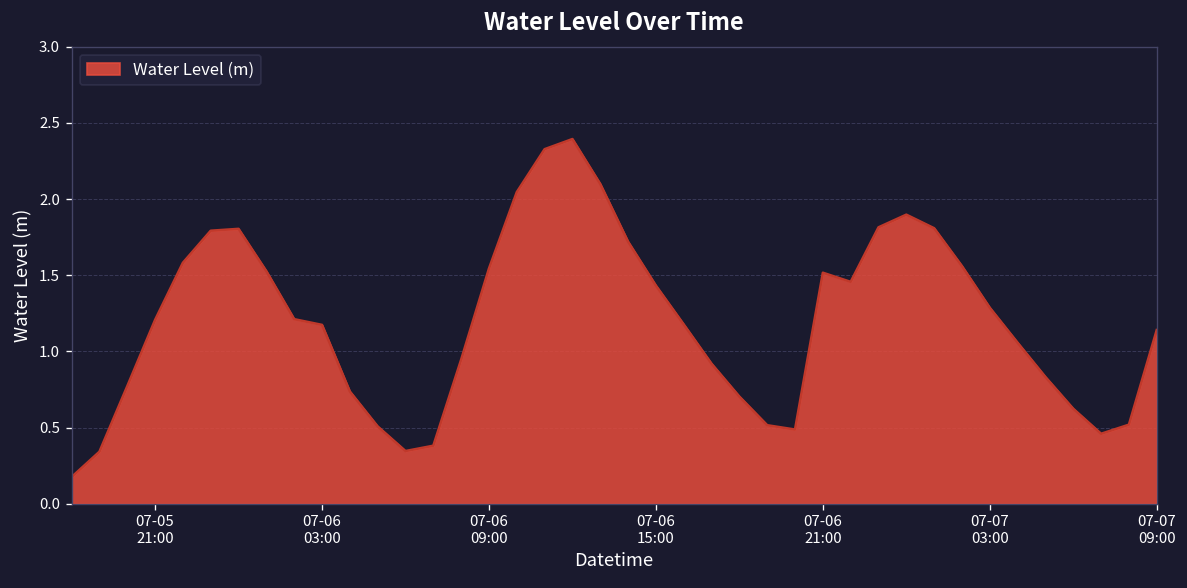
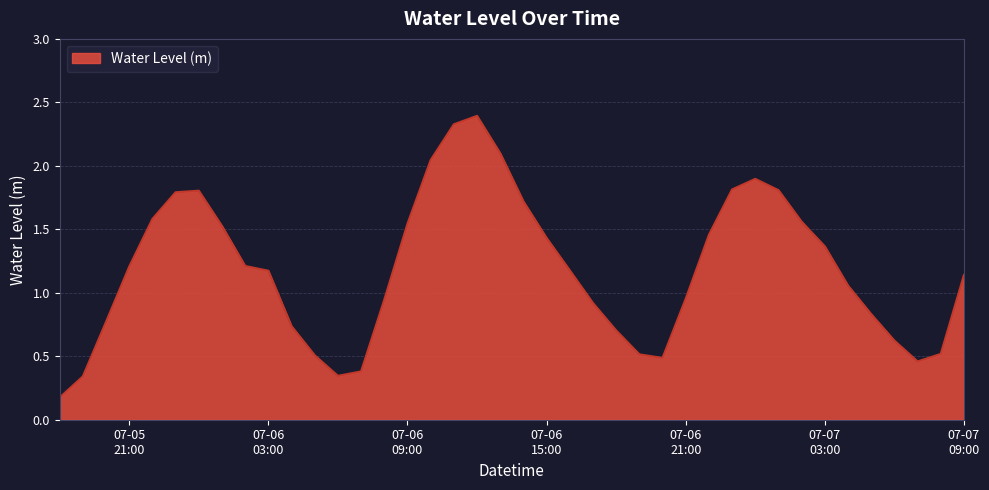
07-06 21:00: 1.52 -> 0.95
07-07 03:00: 1.29 -> 1.37
